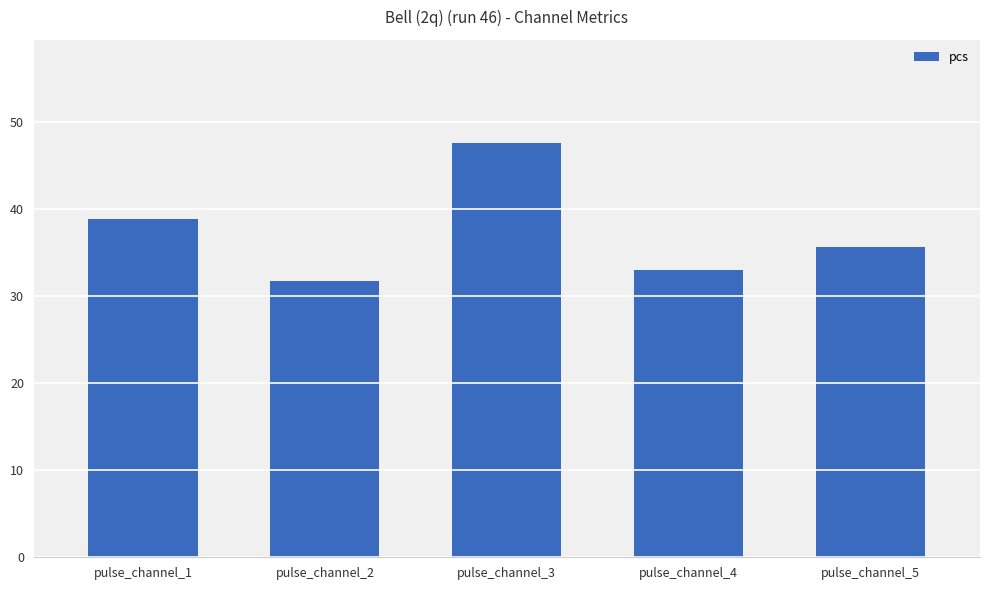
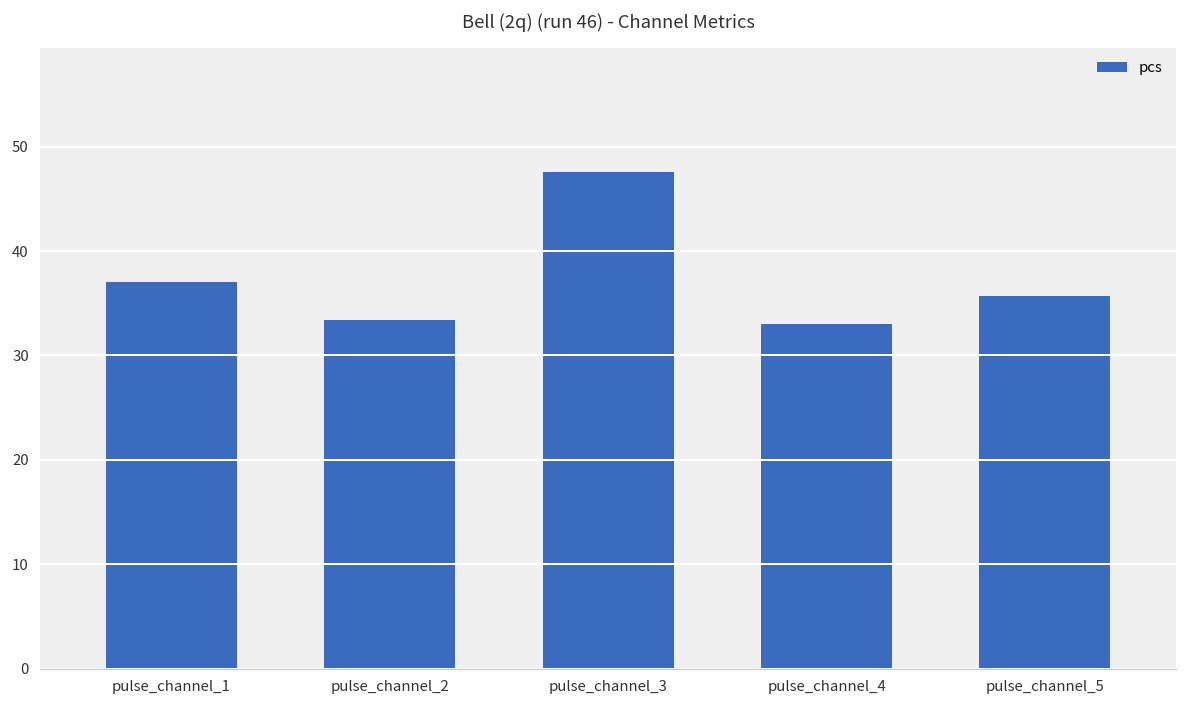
pulse_channel_1: 39 -> 37
pulse_channel_2: 32 -> 33
